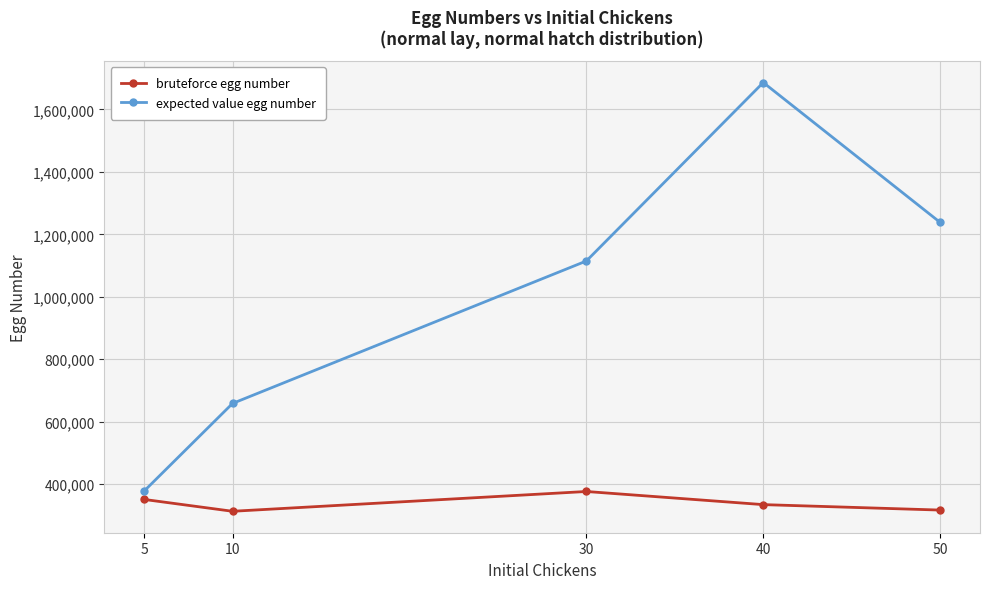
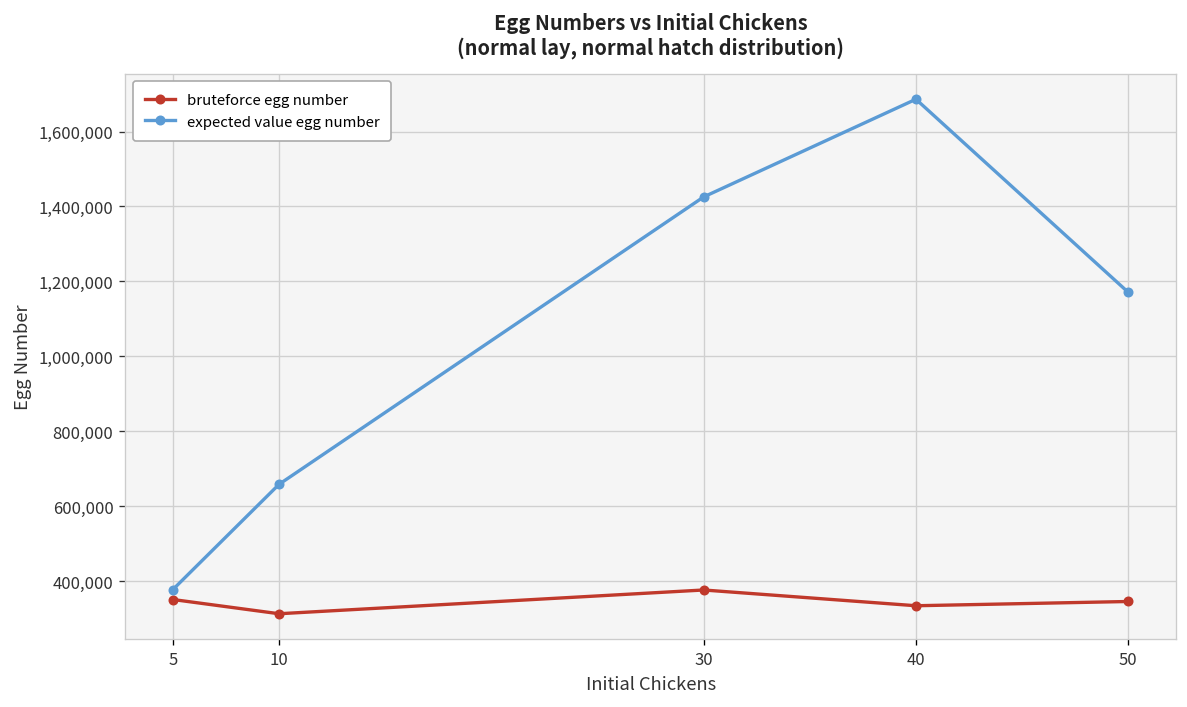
expected value egg number, 30: 1,110,000 -> 1,430,000
bruteforce egg number, 50: 320,000 -> 350,000
expected value egg number, 50: 1,240,000 -> 1,170,000
